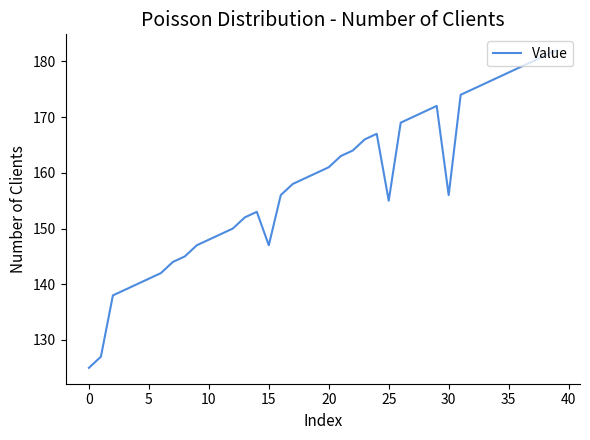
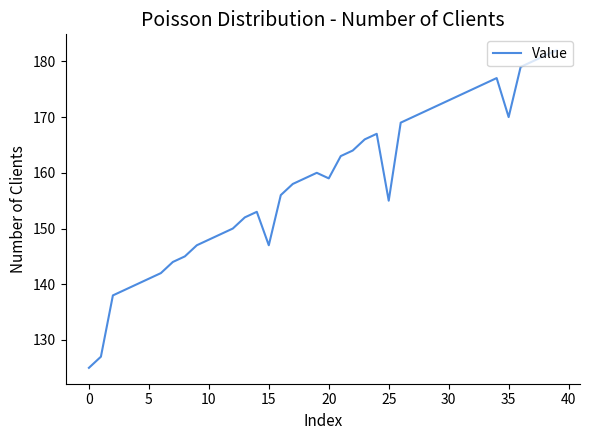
20: 161 -> 159
30: 156 -> 173
35: 178 -> 170
